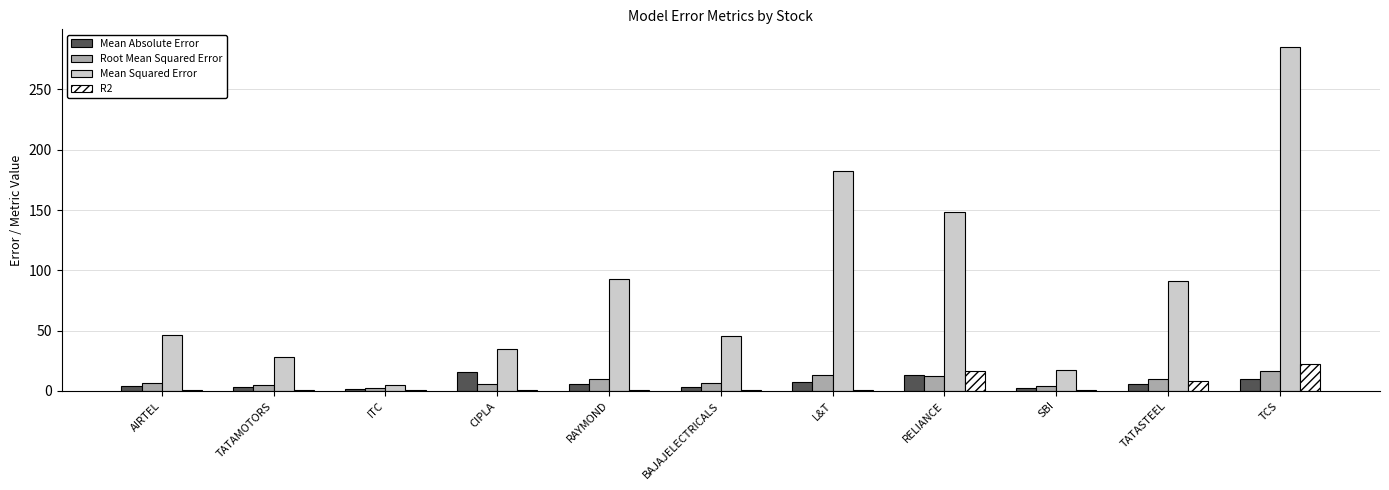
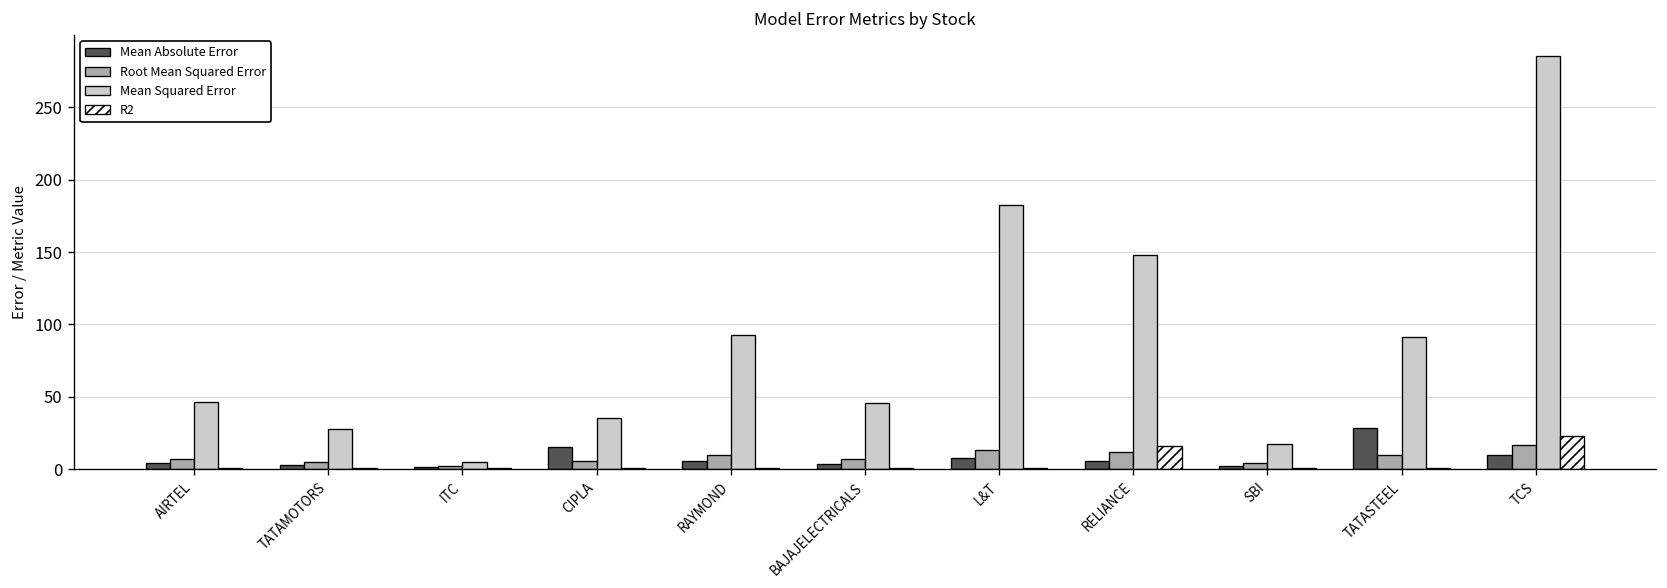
Mean Absolute Error, RELIANCE: 13 -> 6
Mean Absolute Error, TATASTEEL: 6 -> 29
R2, TATASTEEL: 8 -> 1
